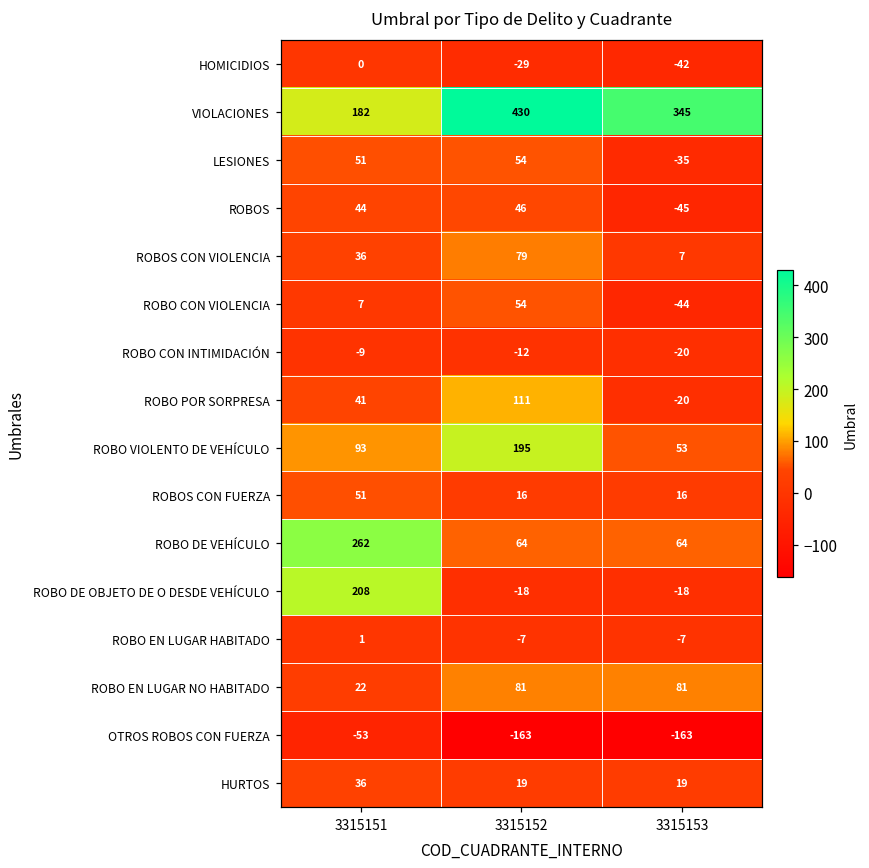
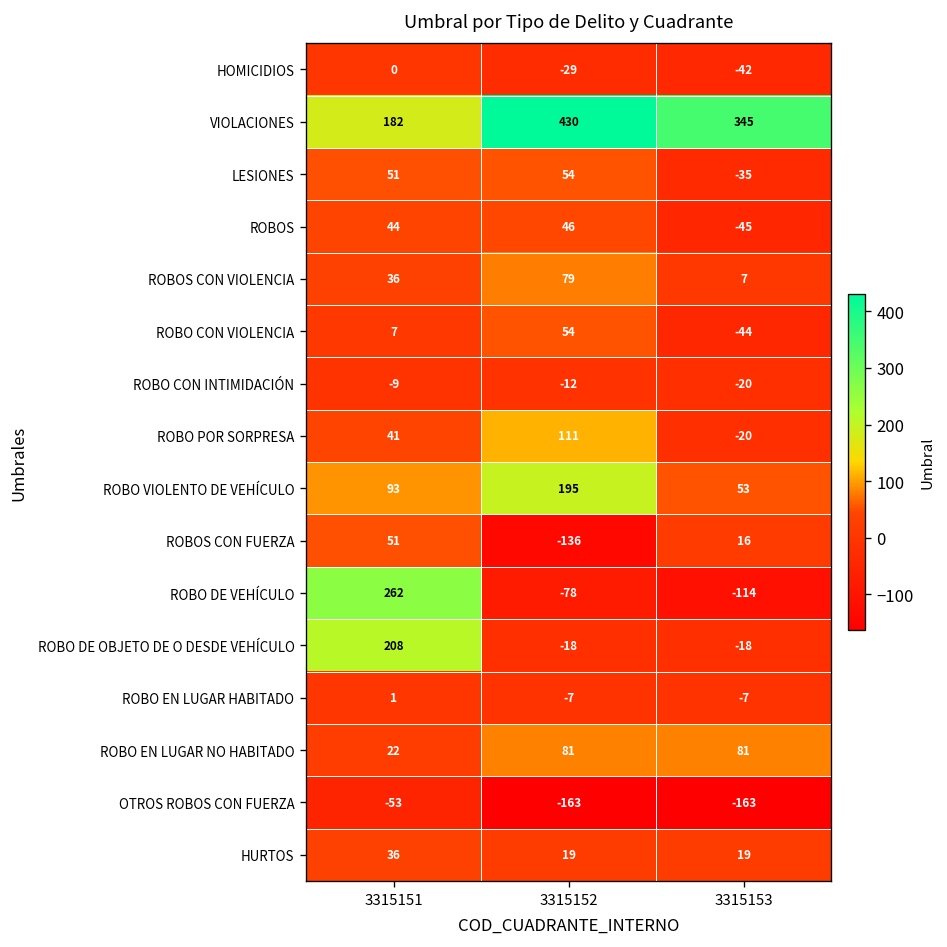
ROBOS CON FUERZA, 3315152: 16 -> -136
ROBO DE VEHÍCULO, 3315152: 64 -> -78
ROBO DE VEHÍCULO, 3315153: 64 -> -114
